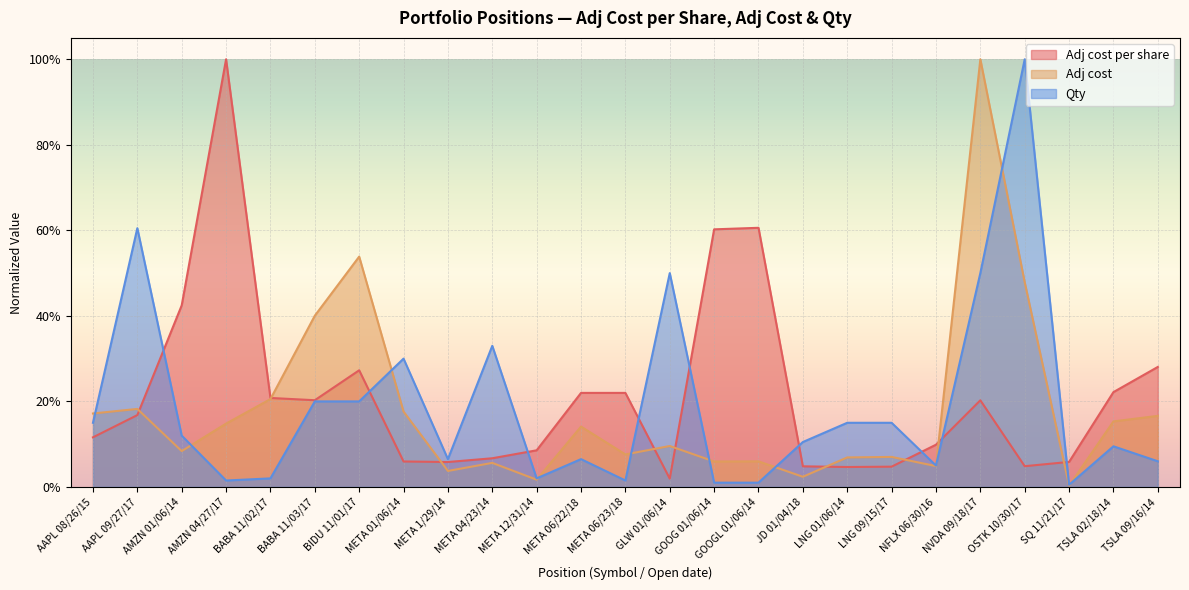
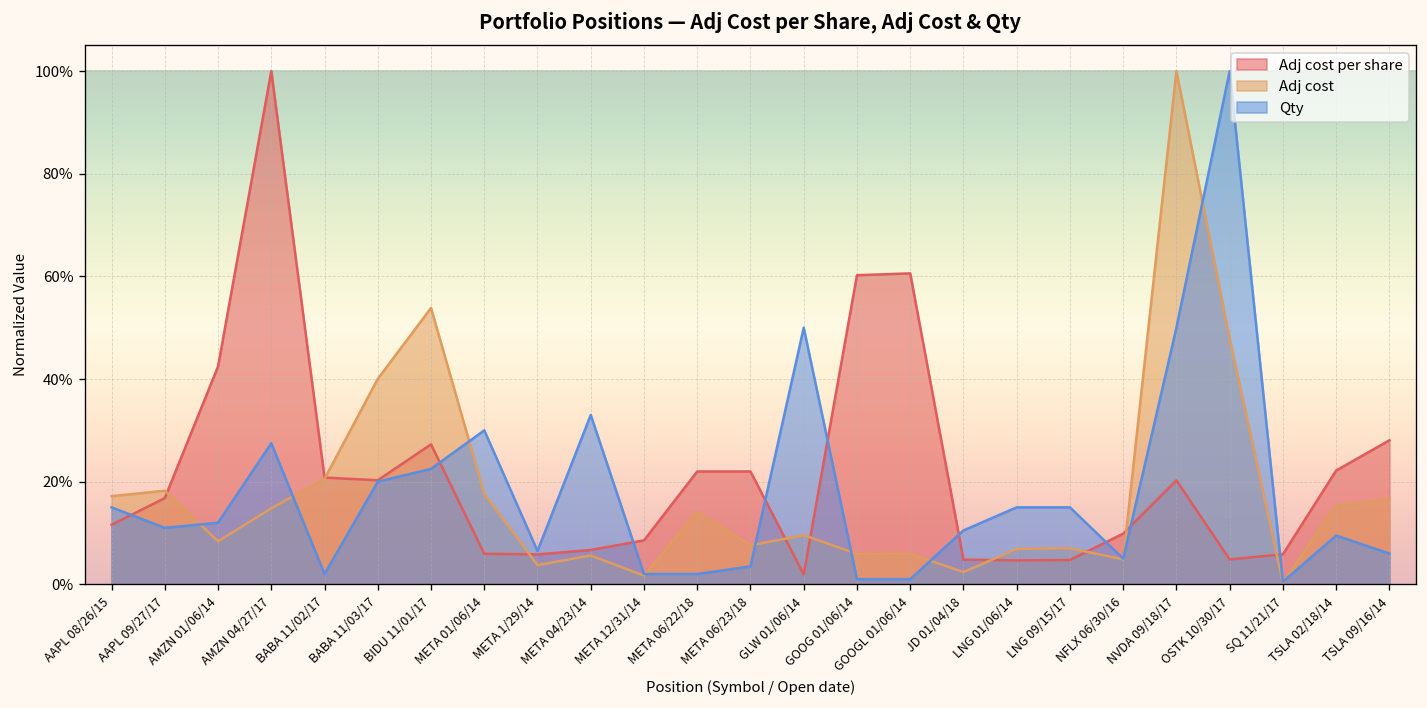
Qty, AAPL 09/27/17: 61% -> 11%
Qty, AMZN 04/27/17: 2% -> 28%
Qty, BIDU 11/01/17: 20% -> 23%
Qty, META 06/22/18: 7% -> 2%
Qty, META 06/23/18: 2% -> 4%
